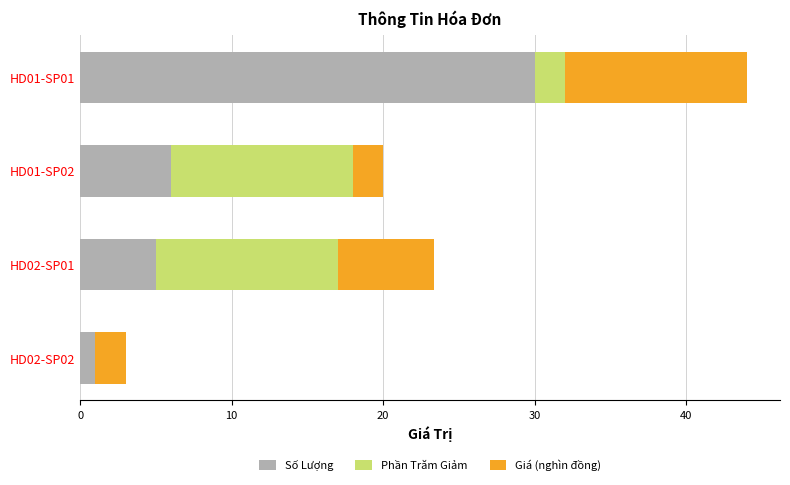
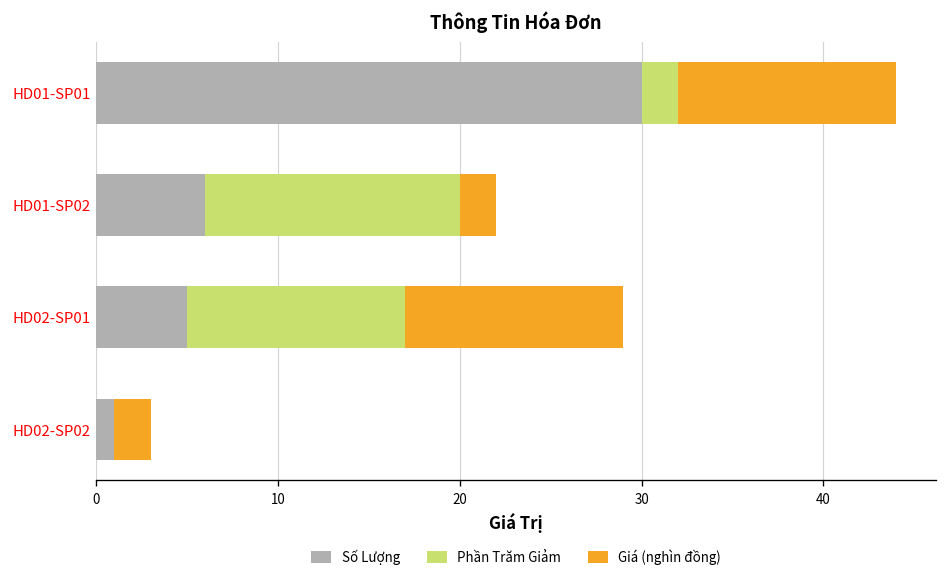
Phần Trăm Giảm, HD01-SP02: 12 -> 14
Giá (nghìn đồng), HD02-SP01: 6.3 -> 12.0
